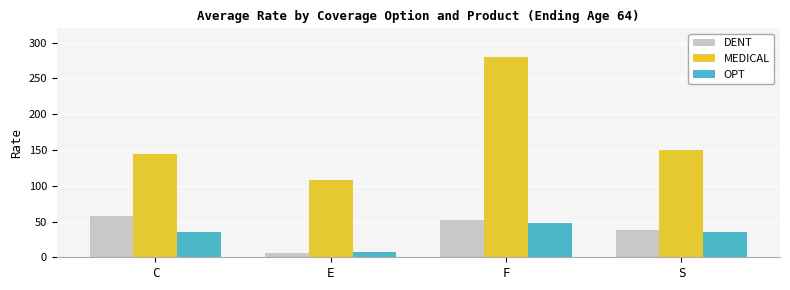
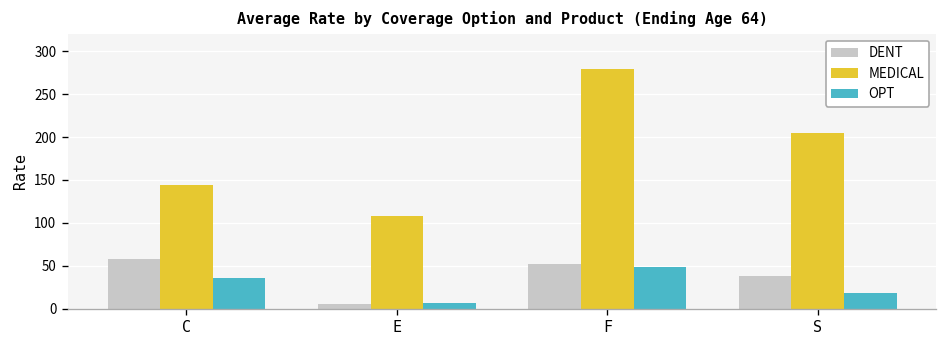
MEDICAL, S: 150 -> 200
OPT, S: 40 -> 20
